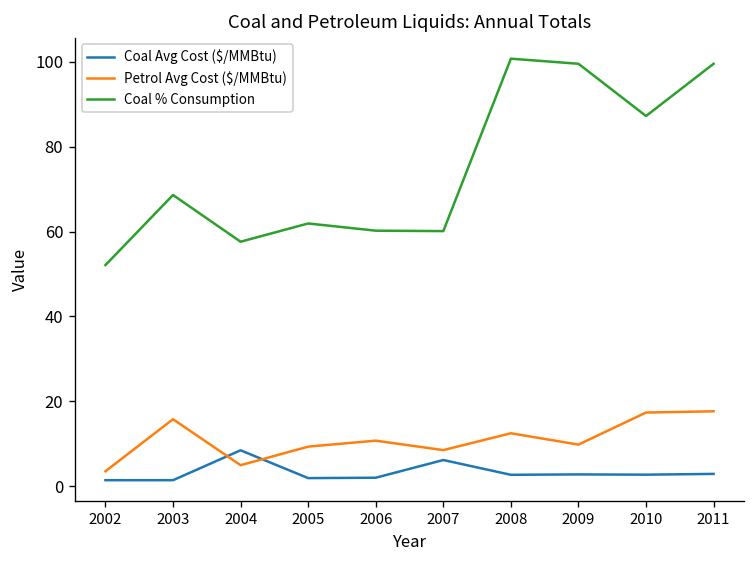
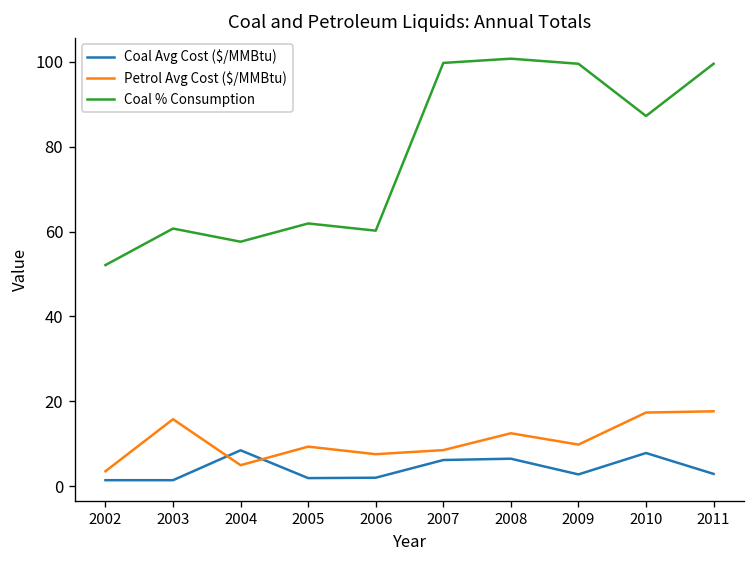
Coal % Consumption, 2003: 69 -> 61
Petrol Avg Cost ($/MMBtu), 2006: 11 -> 8
Coal % Consumption, 2007: 60 -> 100
Coal Avg Cost ($/MMBtu), 2008: 3 -> 7
Coal Avg Cost ($/MMBtu), 2010: 3 -> 8
